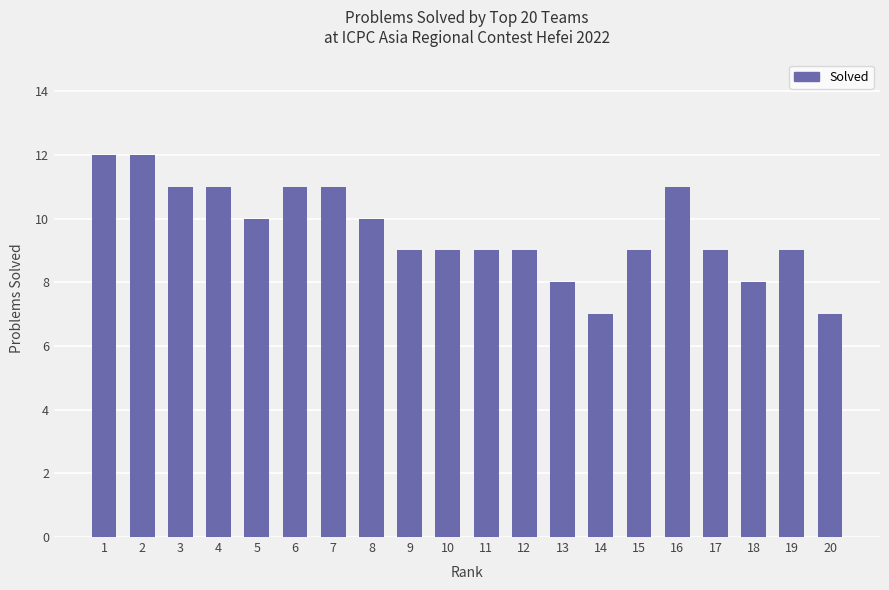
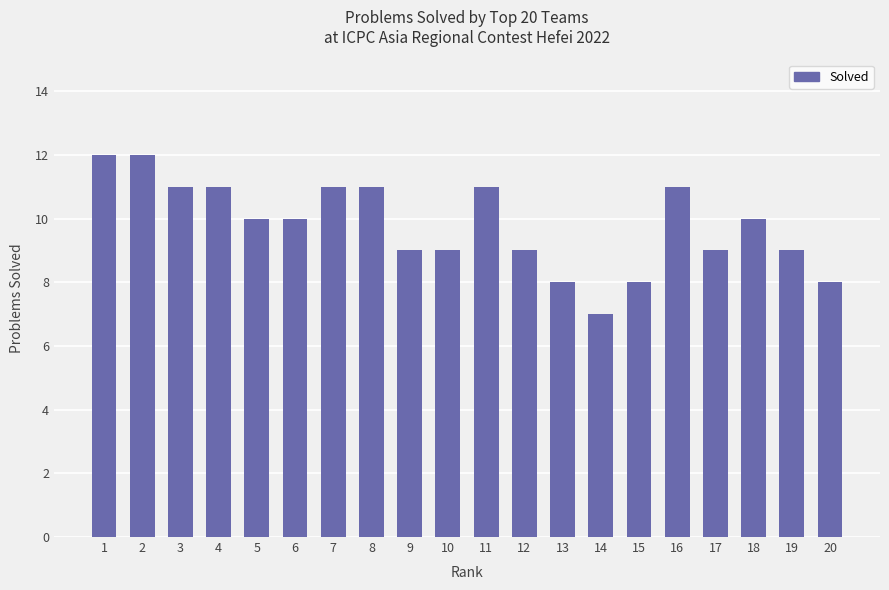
6: 11 -> 10
8: 10 -> 11
11: 9 -> 11
15: 9 -> 8
18: 8 -> 10
20: 7 -> 8
